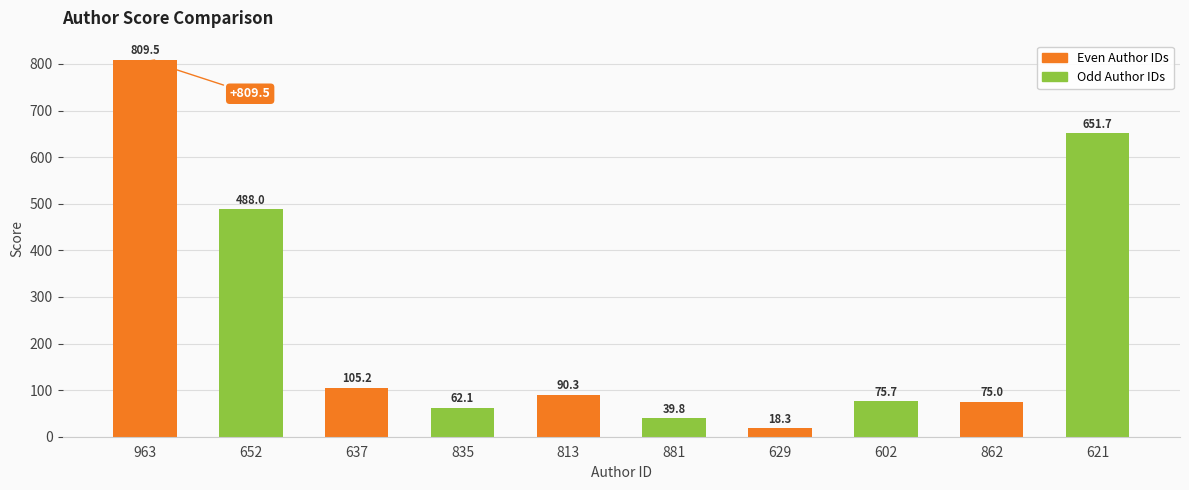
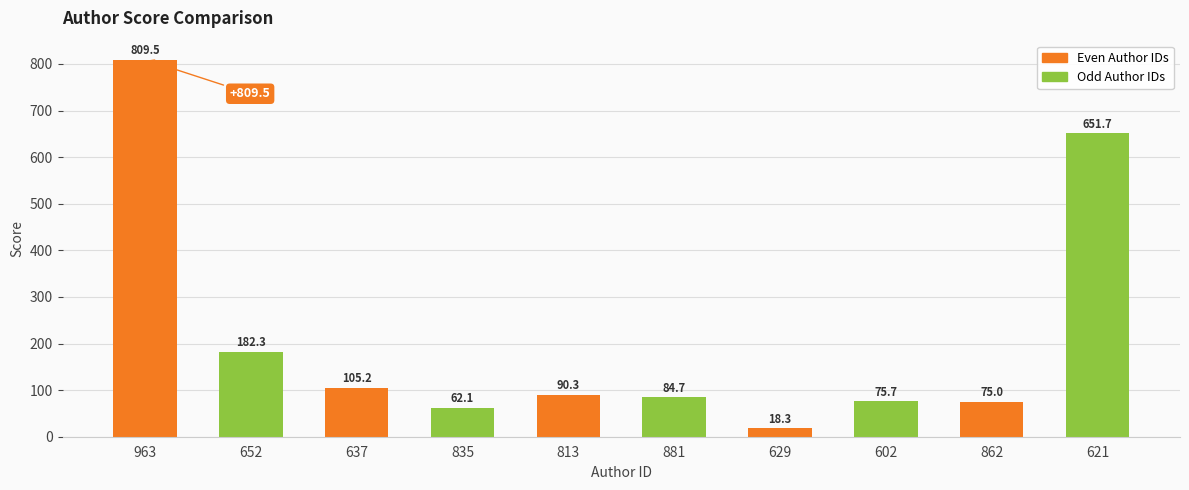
652: 488.0 -> 182.3
881: 39.8 -> 84.7
